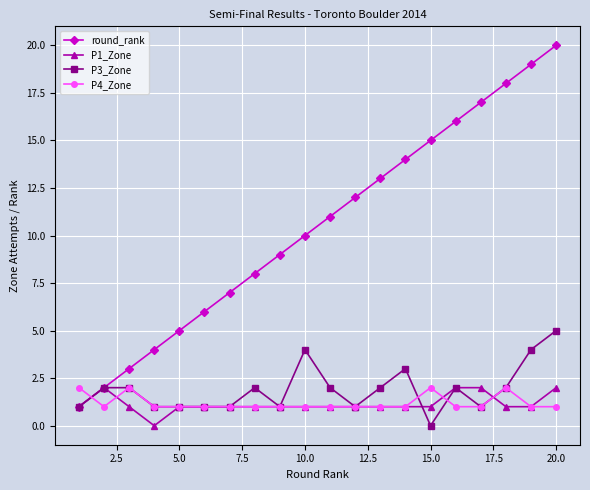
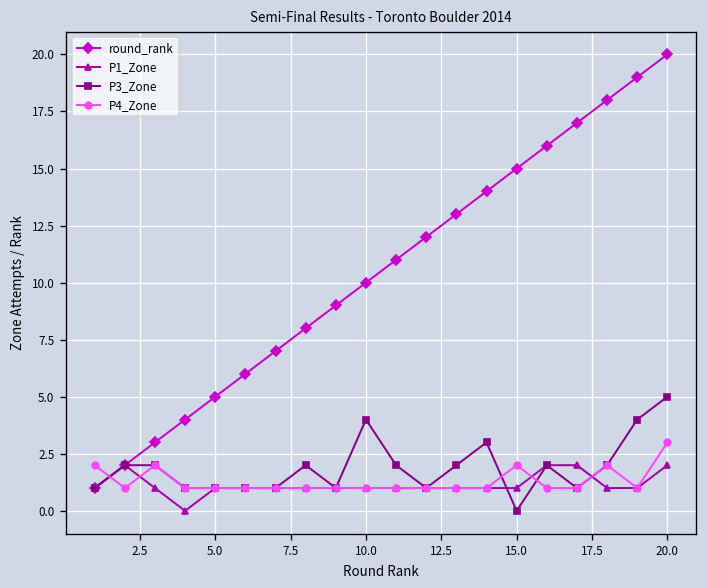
P4_Zone, 20.0: 1 -> 3
